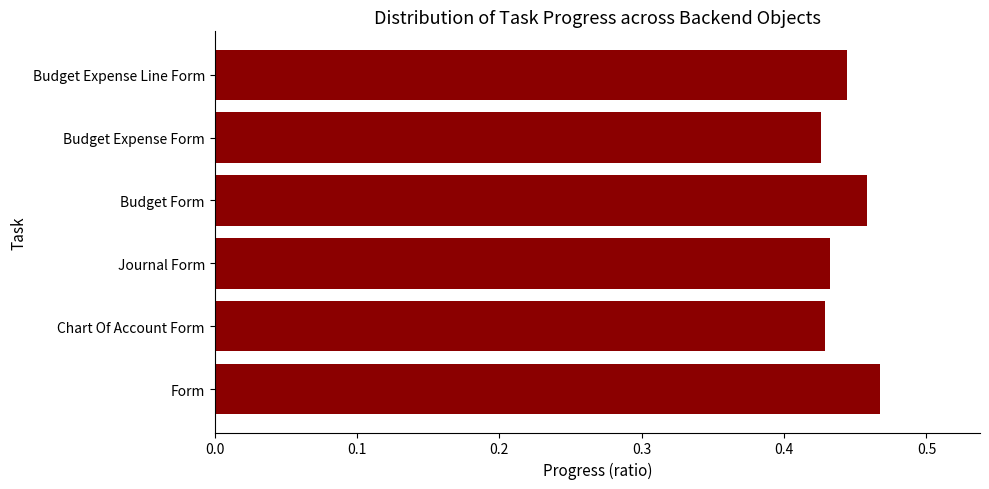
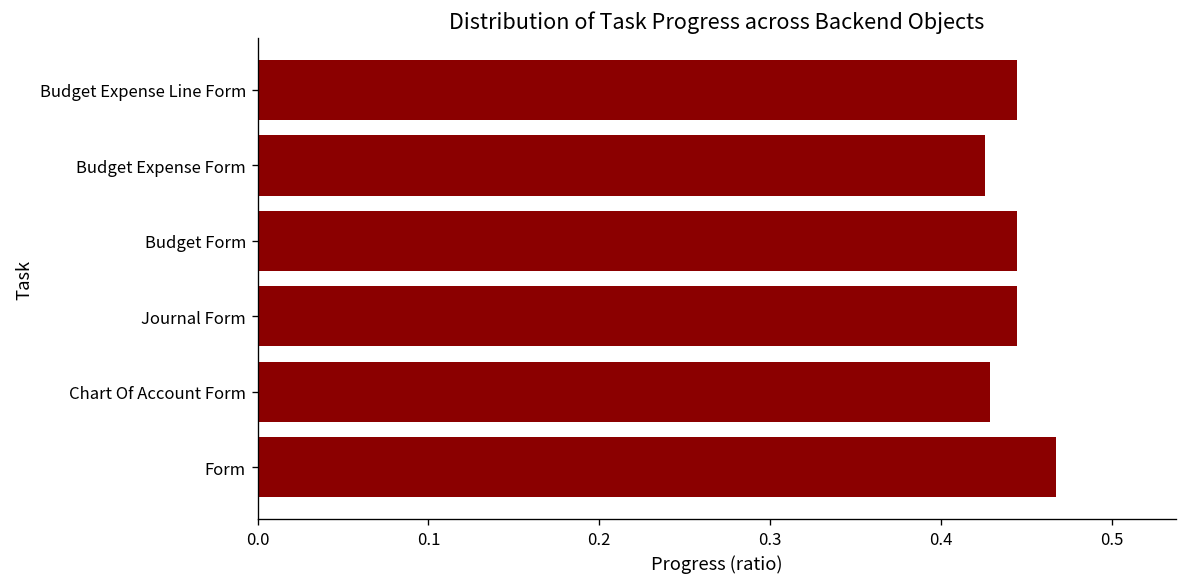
Budget Form: 0.458 -> 0.444
Journal Form: 0.432 -> 0.444
